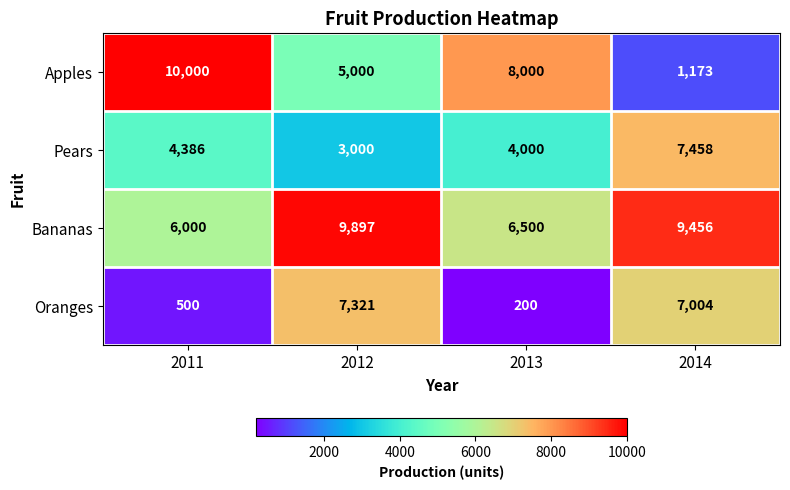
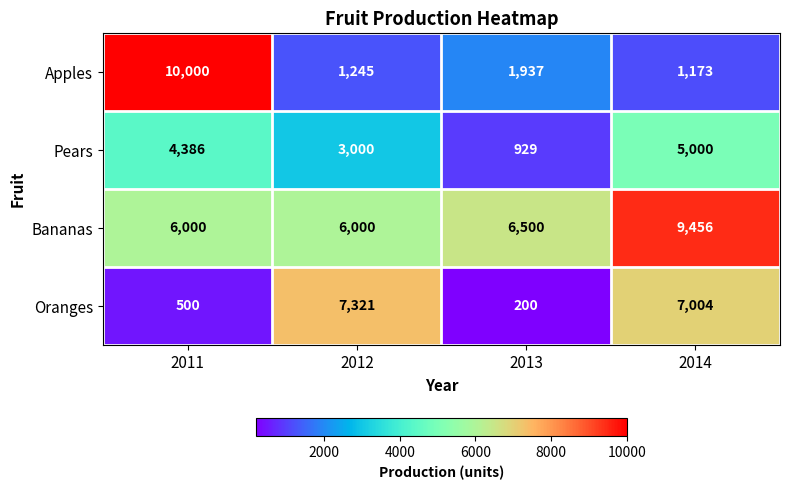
Apples, 2012: 5,000 -> 1,245
Apples, 2013: 8,000 -> 1,937
Pears, 2013: 4,000 -> 929
Pears, 2014: 7,458 -> 5,000
Bananas, 2012: 9,897 -> 6,000
